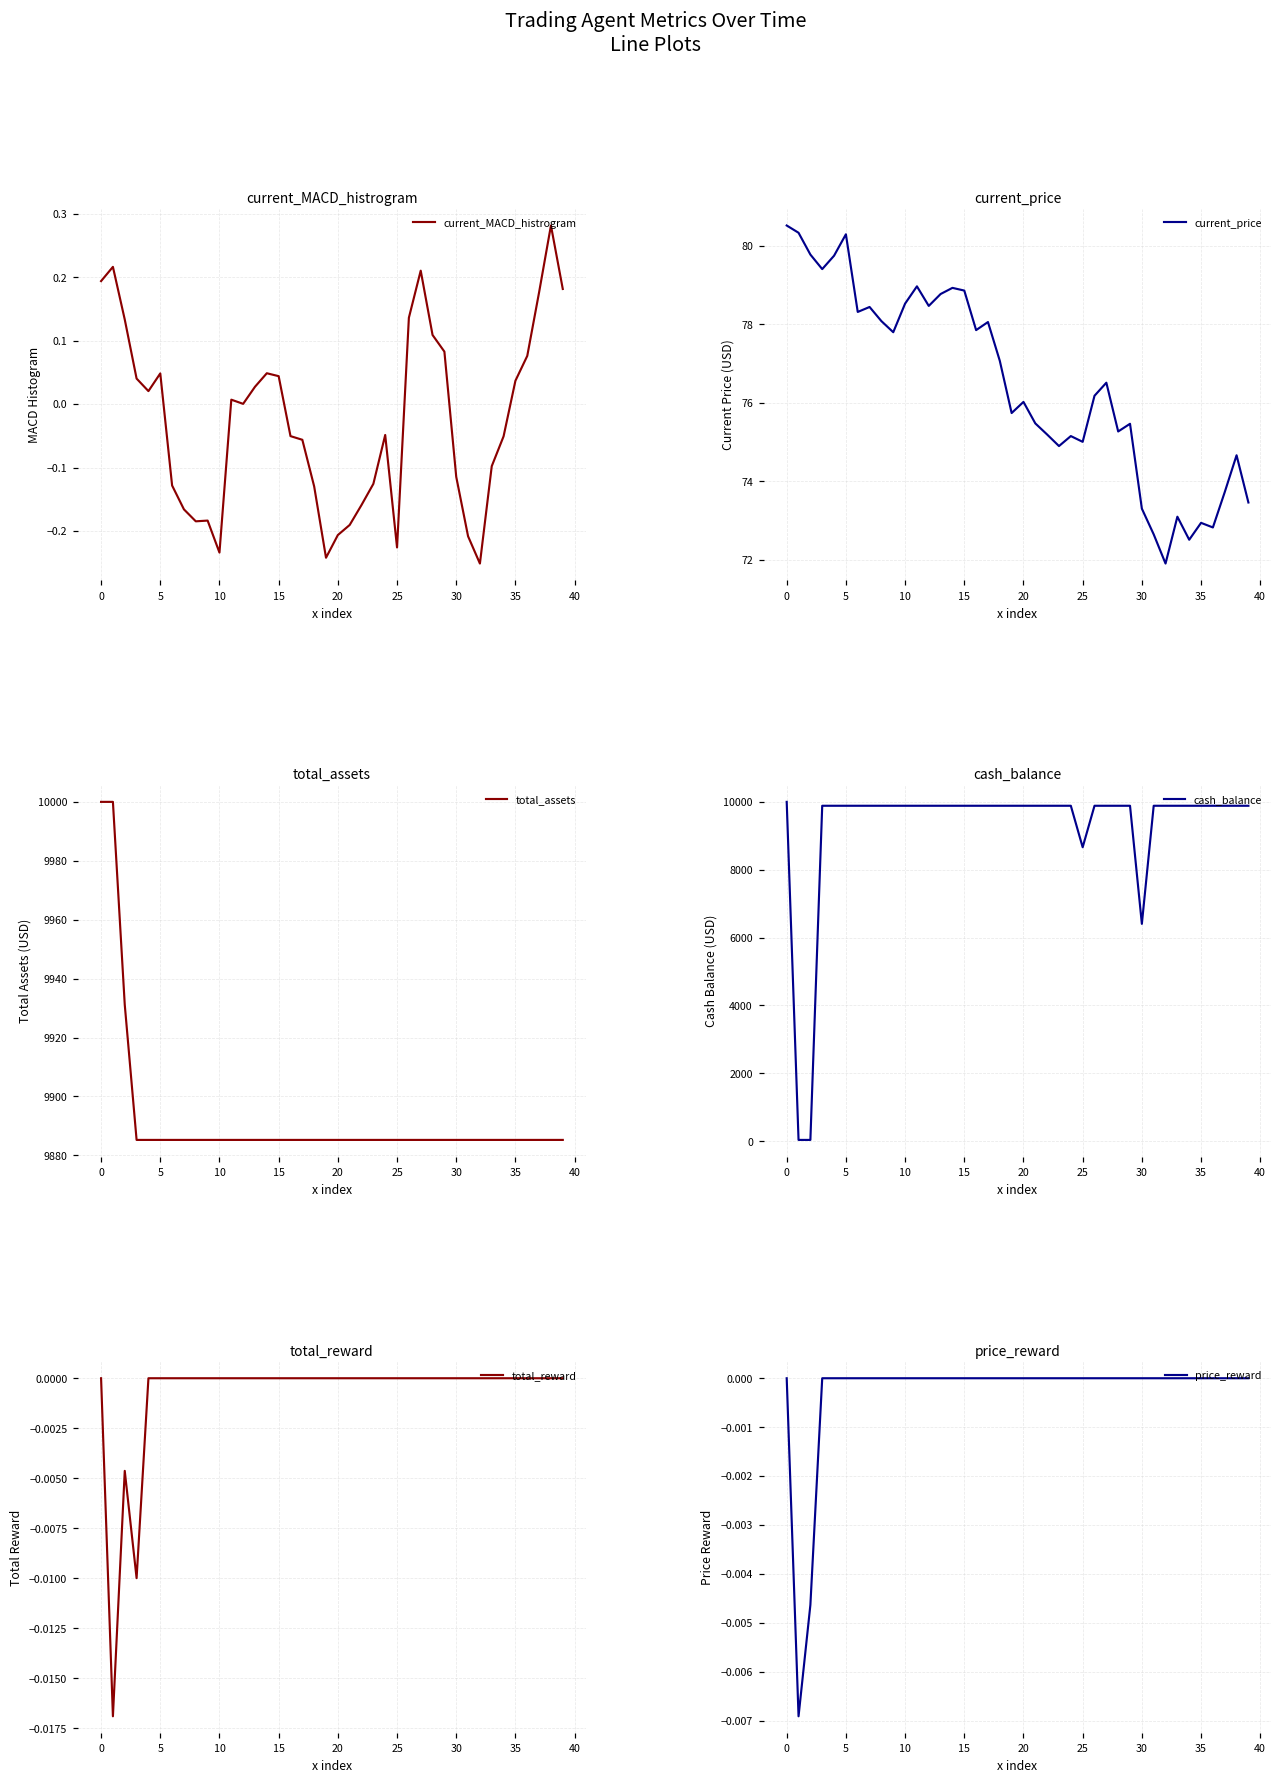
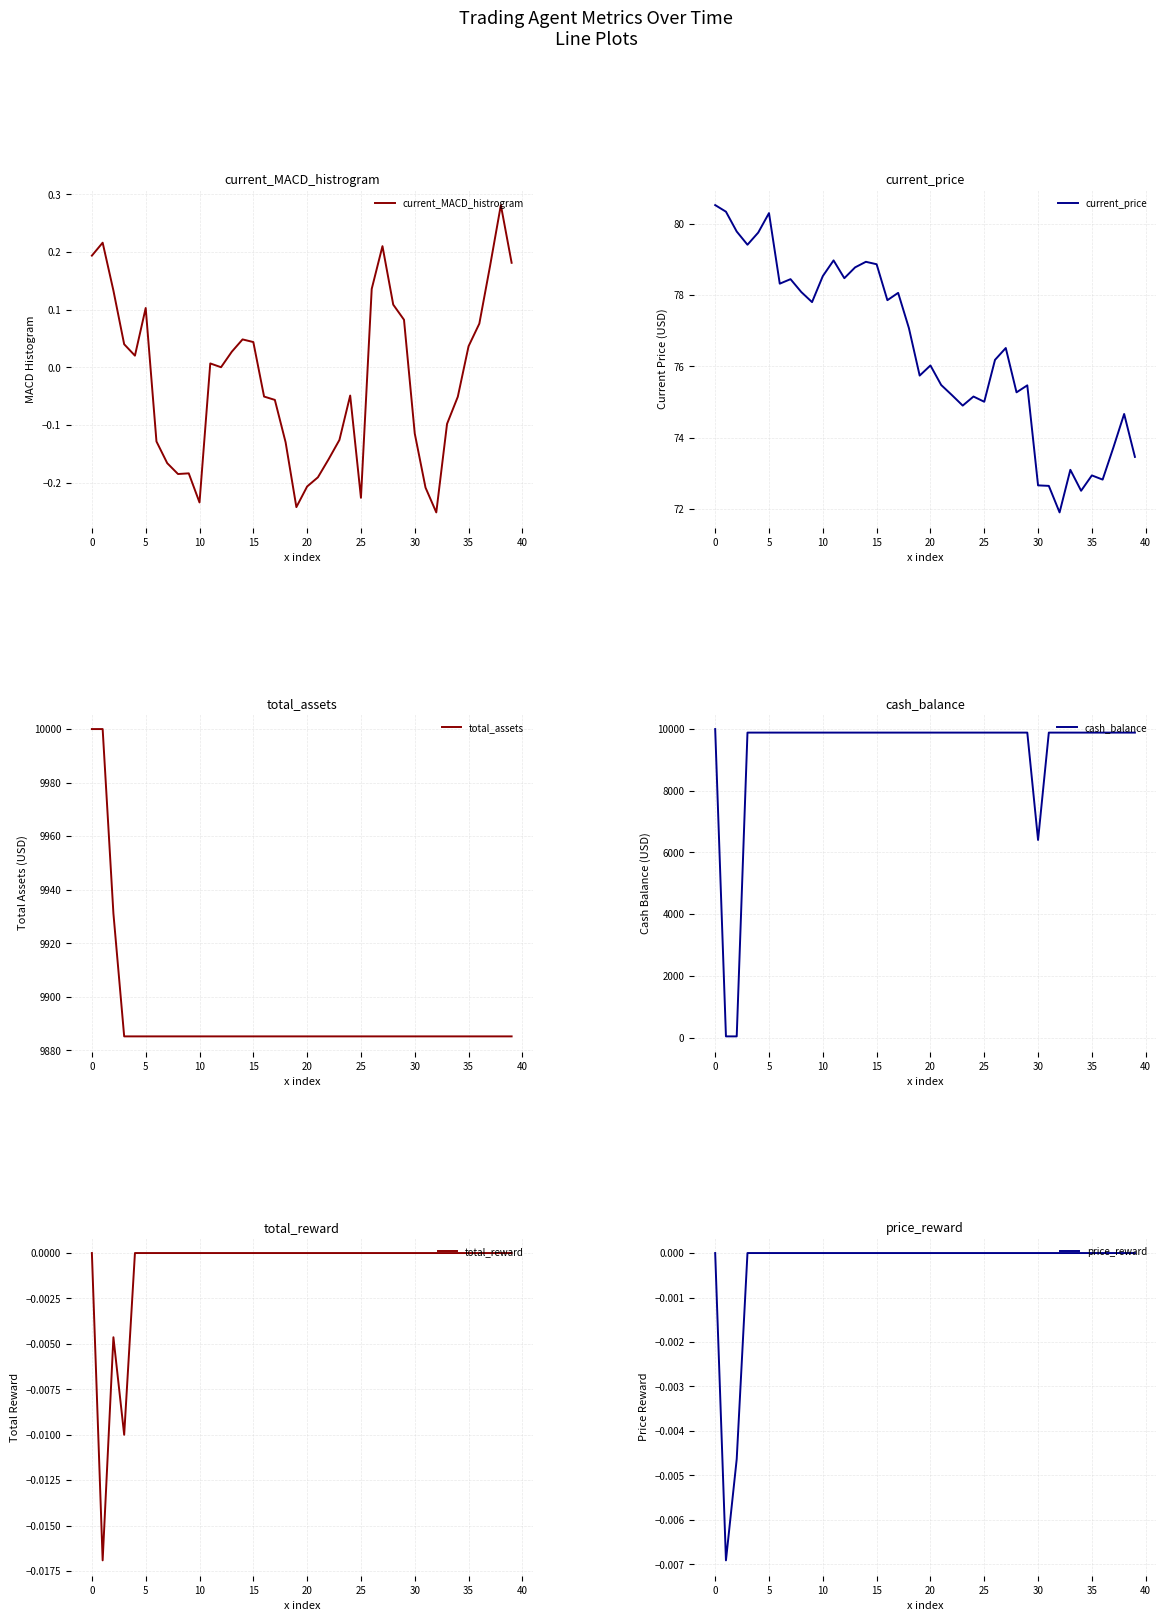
current_MACD_histrogram, 5: 0.05 -> 0.10
current_price, 30: 73.3 -> 72.7
cash_balance, 25: 8700 -> 9900
